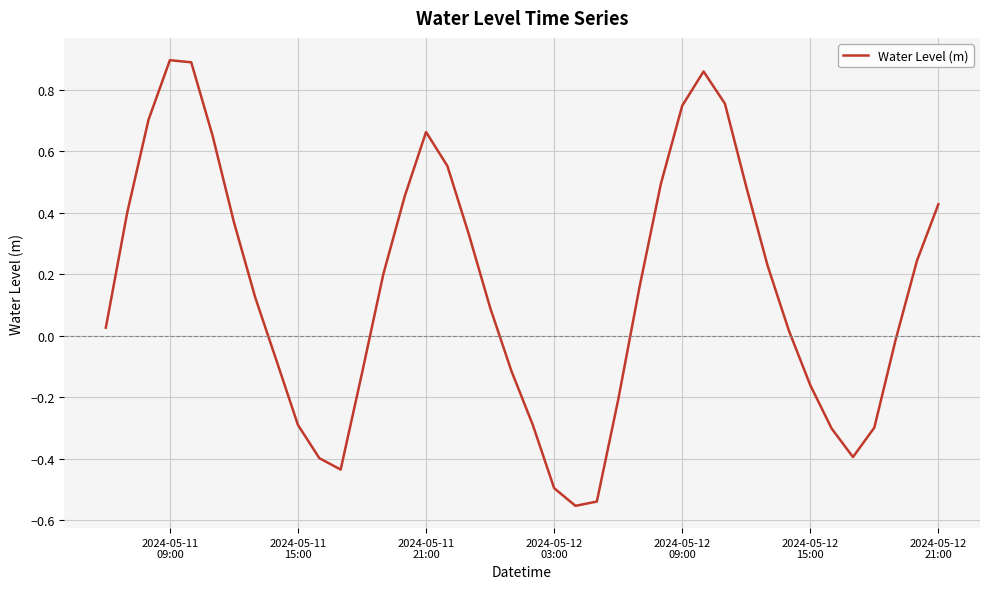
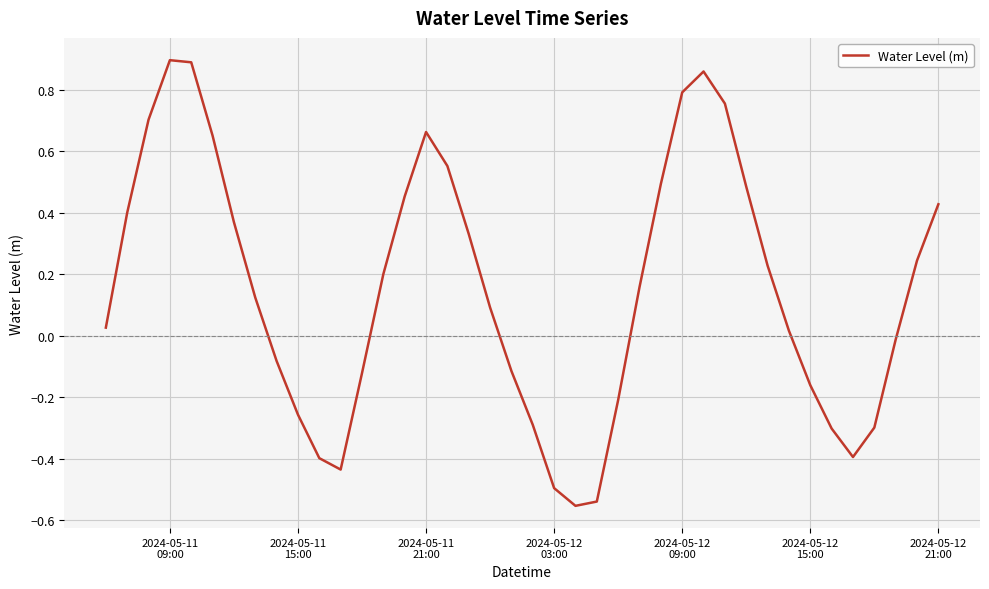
2024-05-11 15:00: -0.29 -> -0.26
2024-05-12 09:00: 0.75 -> 0.79
